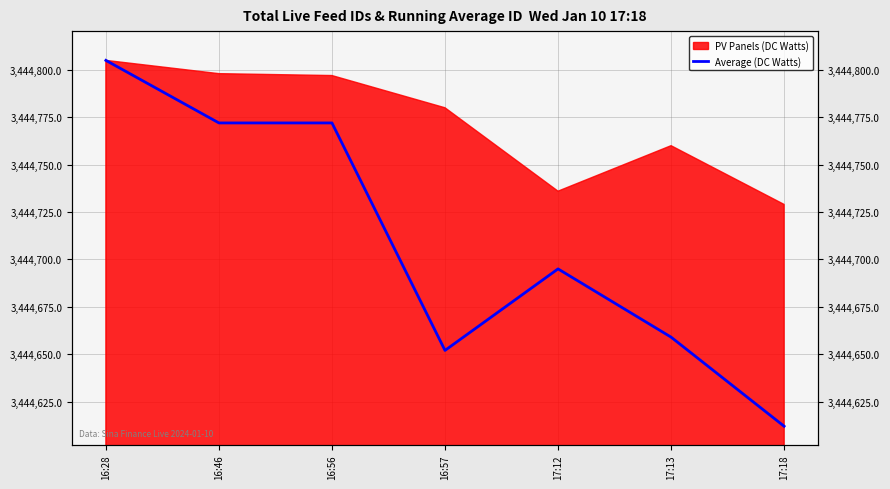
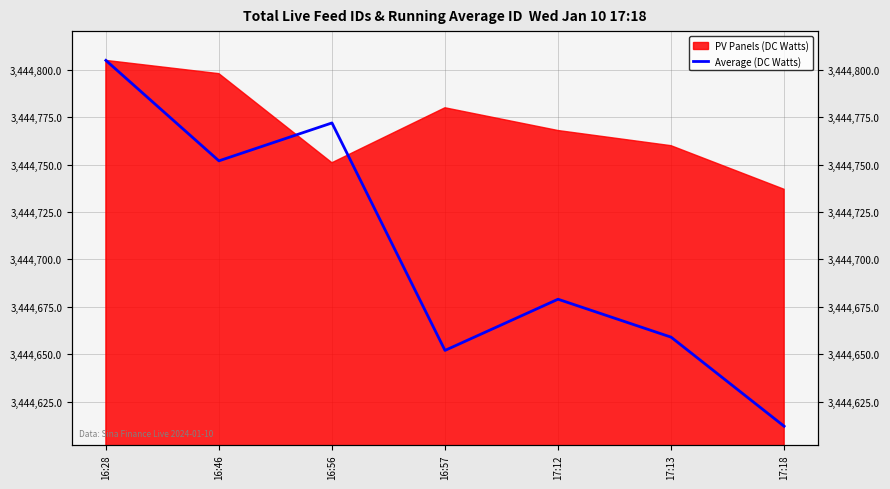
Average (DC Watts), 16:46: 3,444,772 -> 3,444,752
PV Panels (DC Watts), 16:56: 3,444,797 -> 3,444,751
Average (DC Watts), 17:12: 3,444,695 -> 3,444,679
PV Panels (DC Watts), 17:12: 3,444,736 -> 3,444,768
PV Panels (DC Watts), 17:18: 3,444,729 -> 3,444,737
